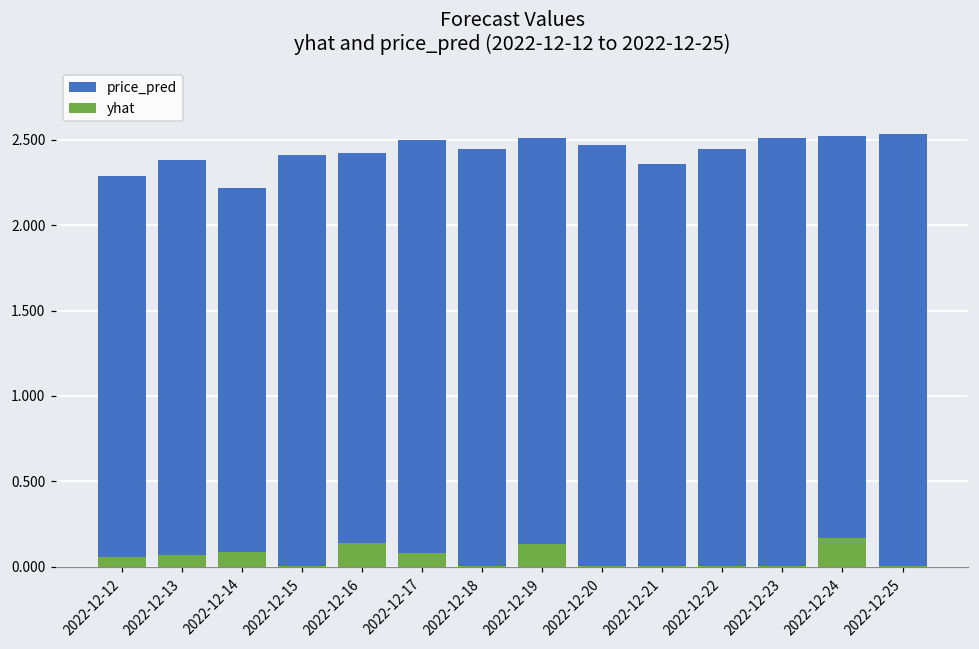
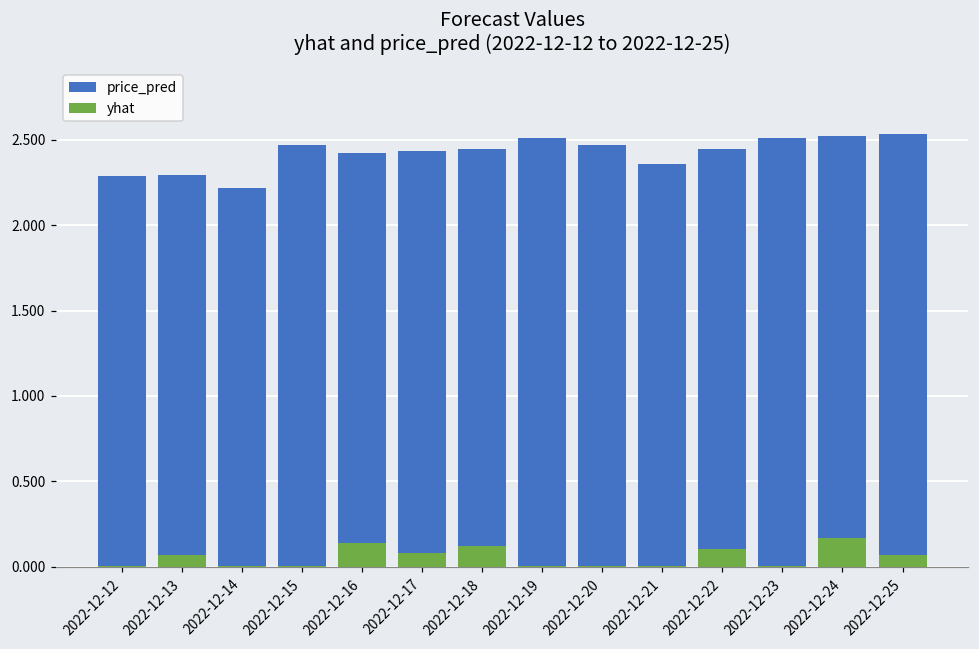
yhat, 2022-12-12: 0.06 -> 0.01
price_pred, 2022-12-13: 2.38 -> 2.29
yhat, 2022-12-14: 0.09 -> 0.01
price_pred, 2022-12-15: 2.41 -> 2.47
price_pred, 2022-12-17: 2.50 -> 2.43
yhat, 2022-12-18: 0.01 -> 0.12
yhat, 2022-12-19: 0.13 -> 0.01
yhat, 2022-12-22: 0.01 -> 0.11
yhat, 2022-12-25: 0.01 -> 0.07
